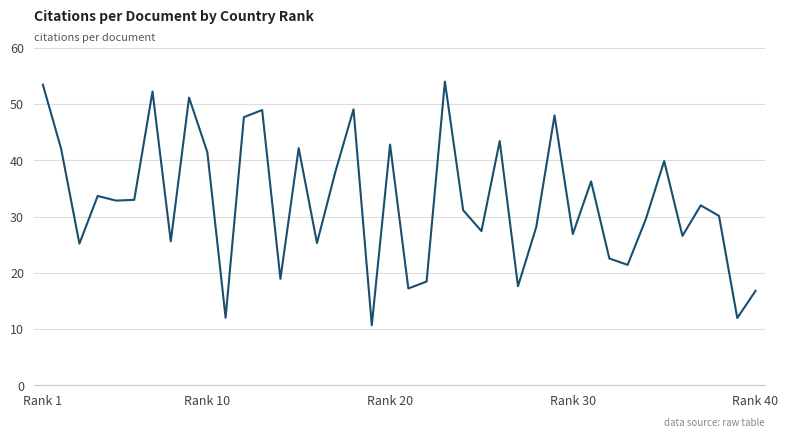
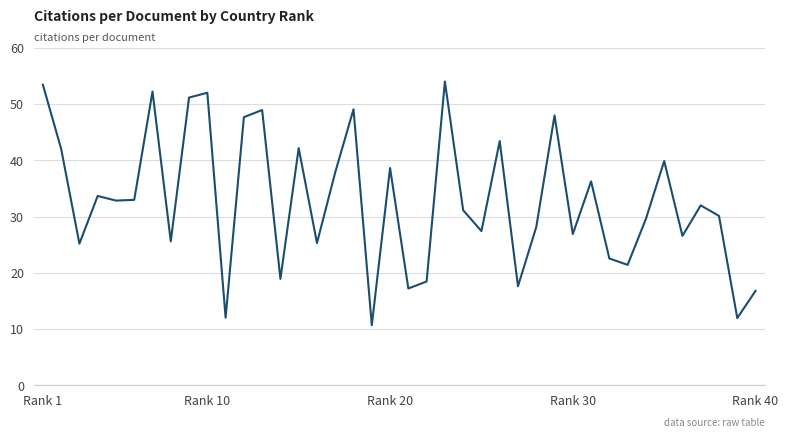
Rank 10: 41 -> 52
Rank 20: 43 -> 39
